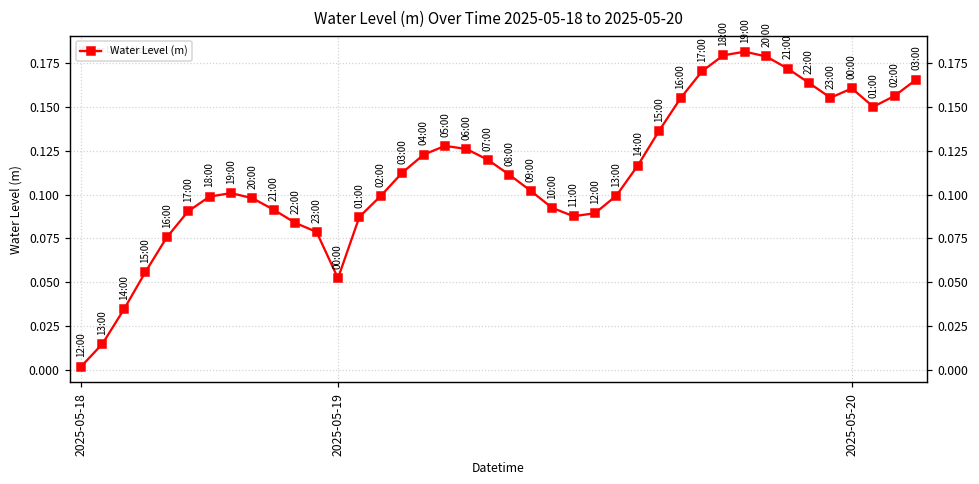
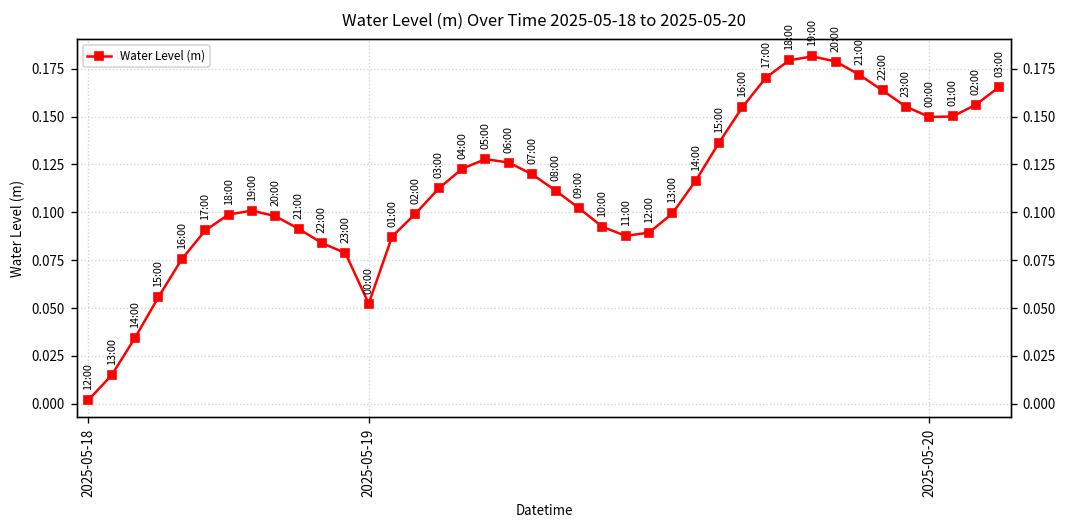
2025-05-20: 0.161 -> 0.150
